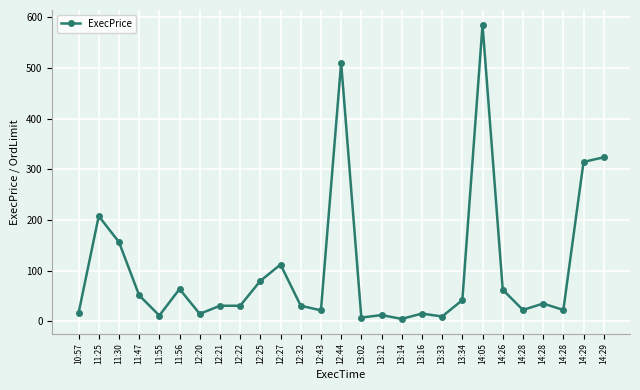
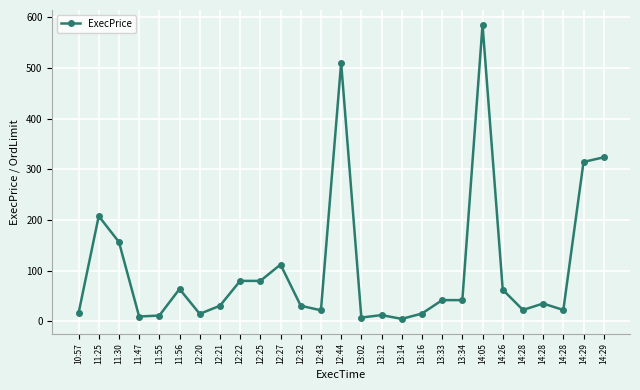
11:47: 50 -> 10
12:22: 30 -> 80
13:33: 10 -> 40
